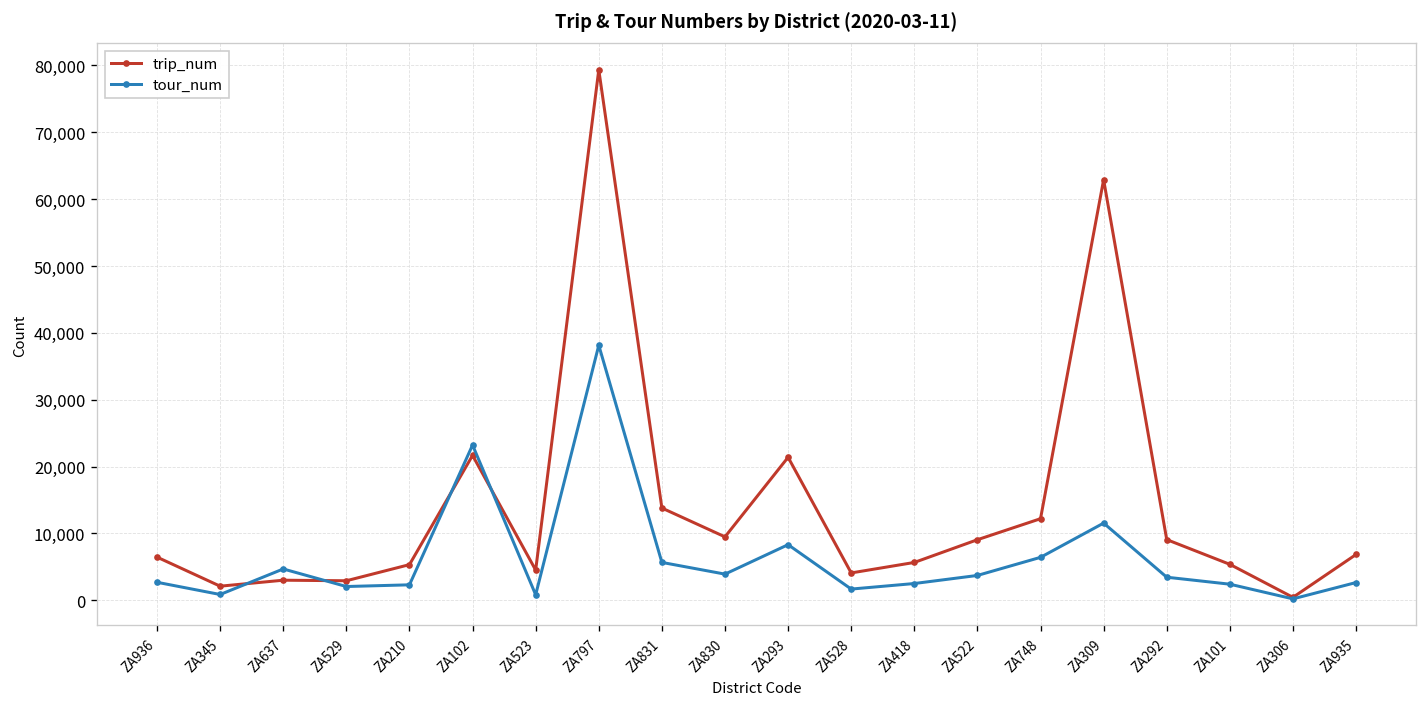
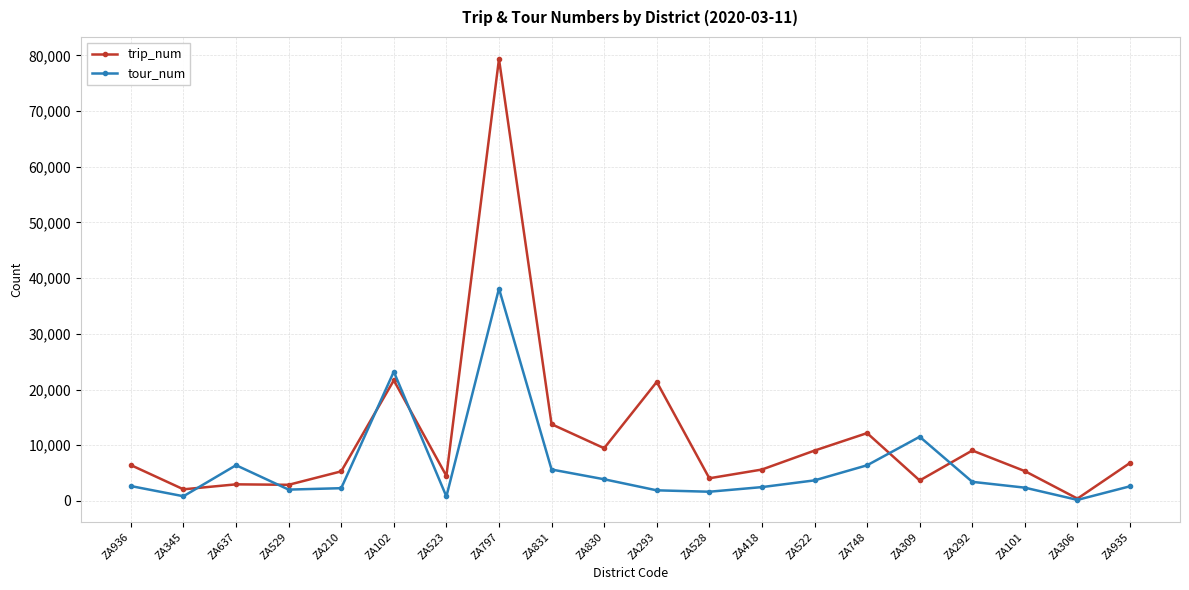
tour_num, ZA637: 5,000 -> 6,000
tour_num, ZA293: 8,000 -> 2,000
trip_num, ZA309: 63,000 -> 4,000
